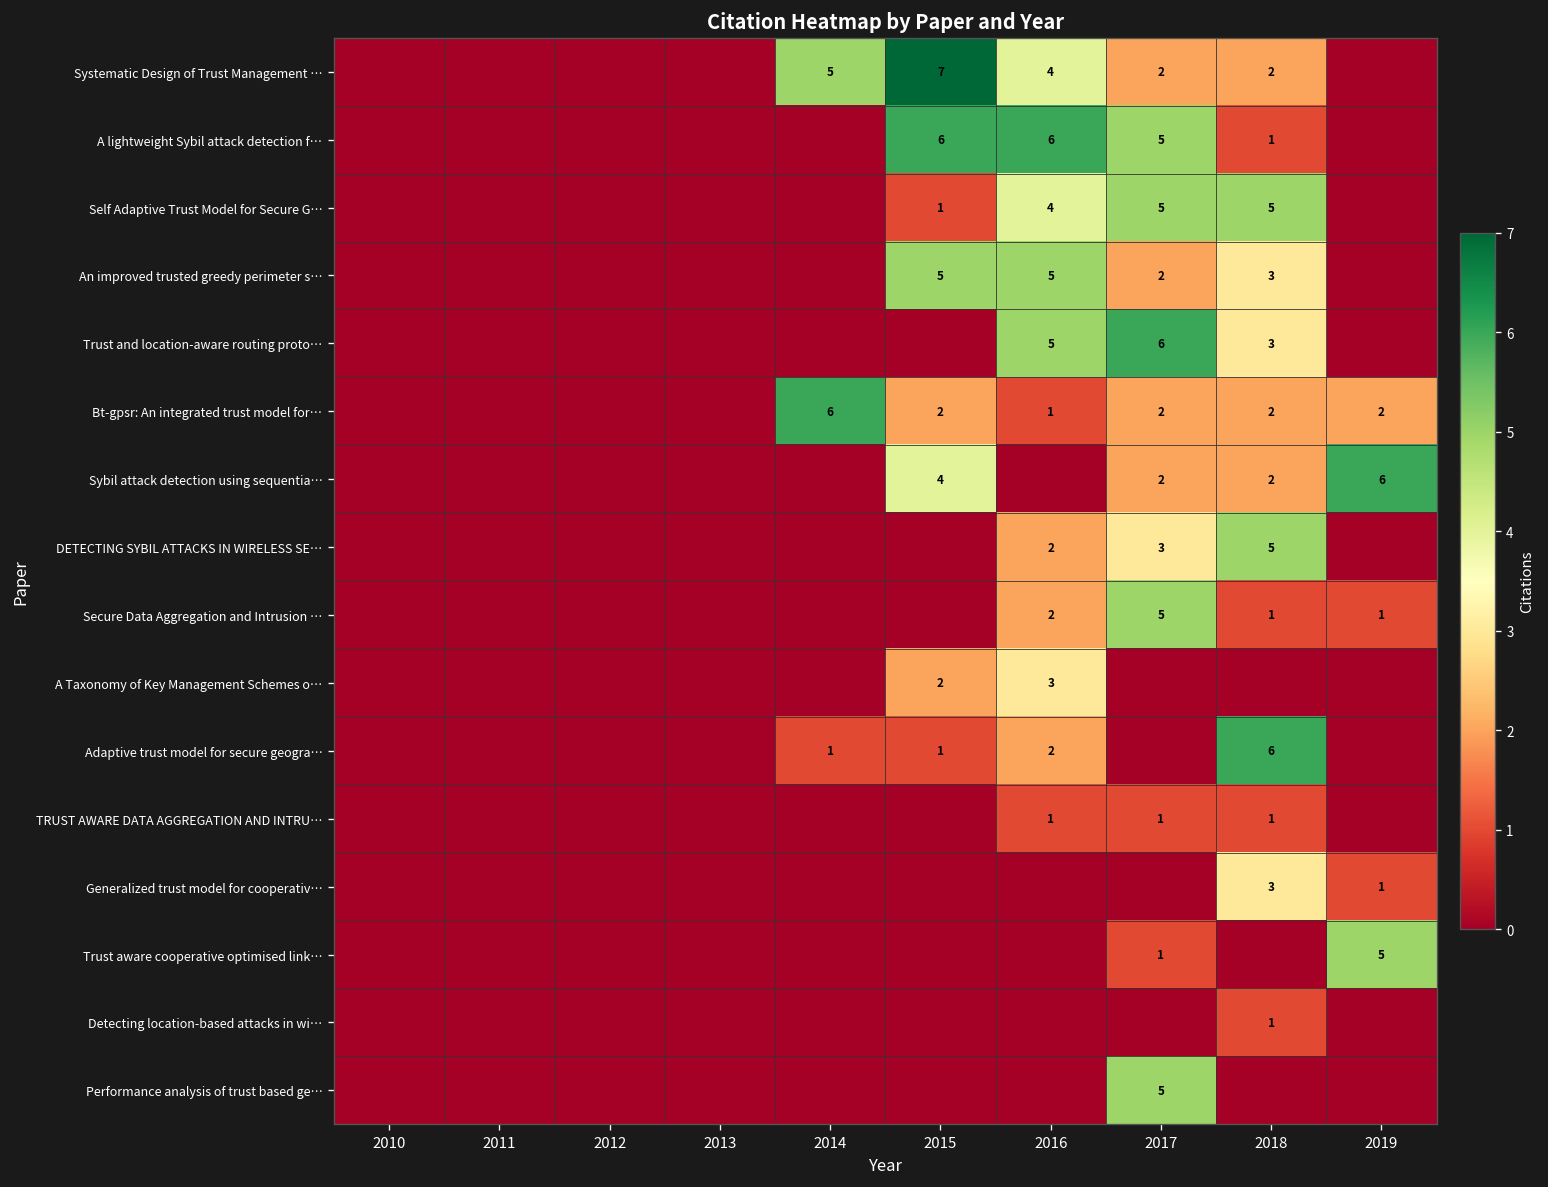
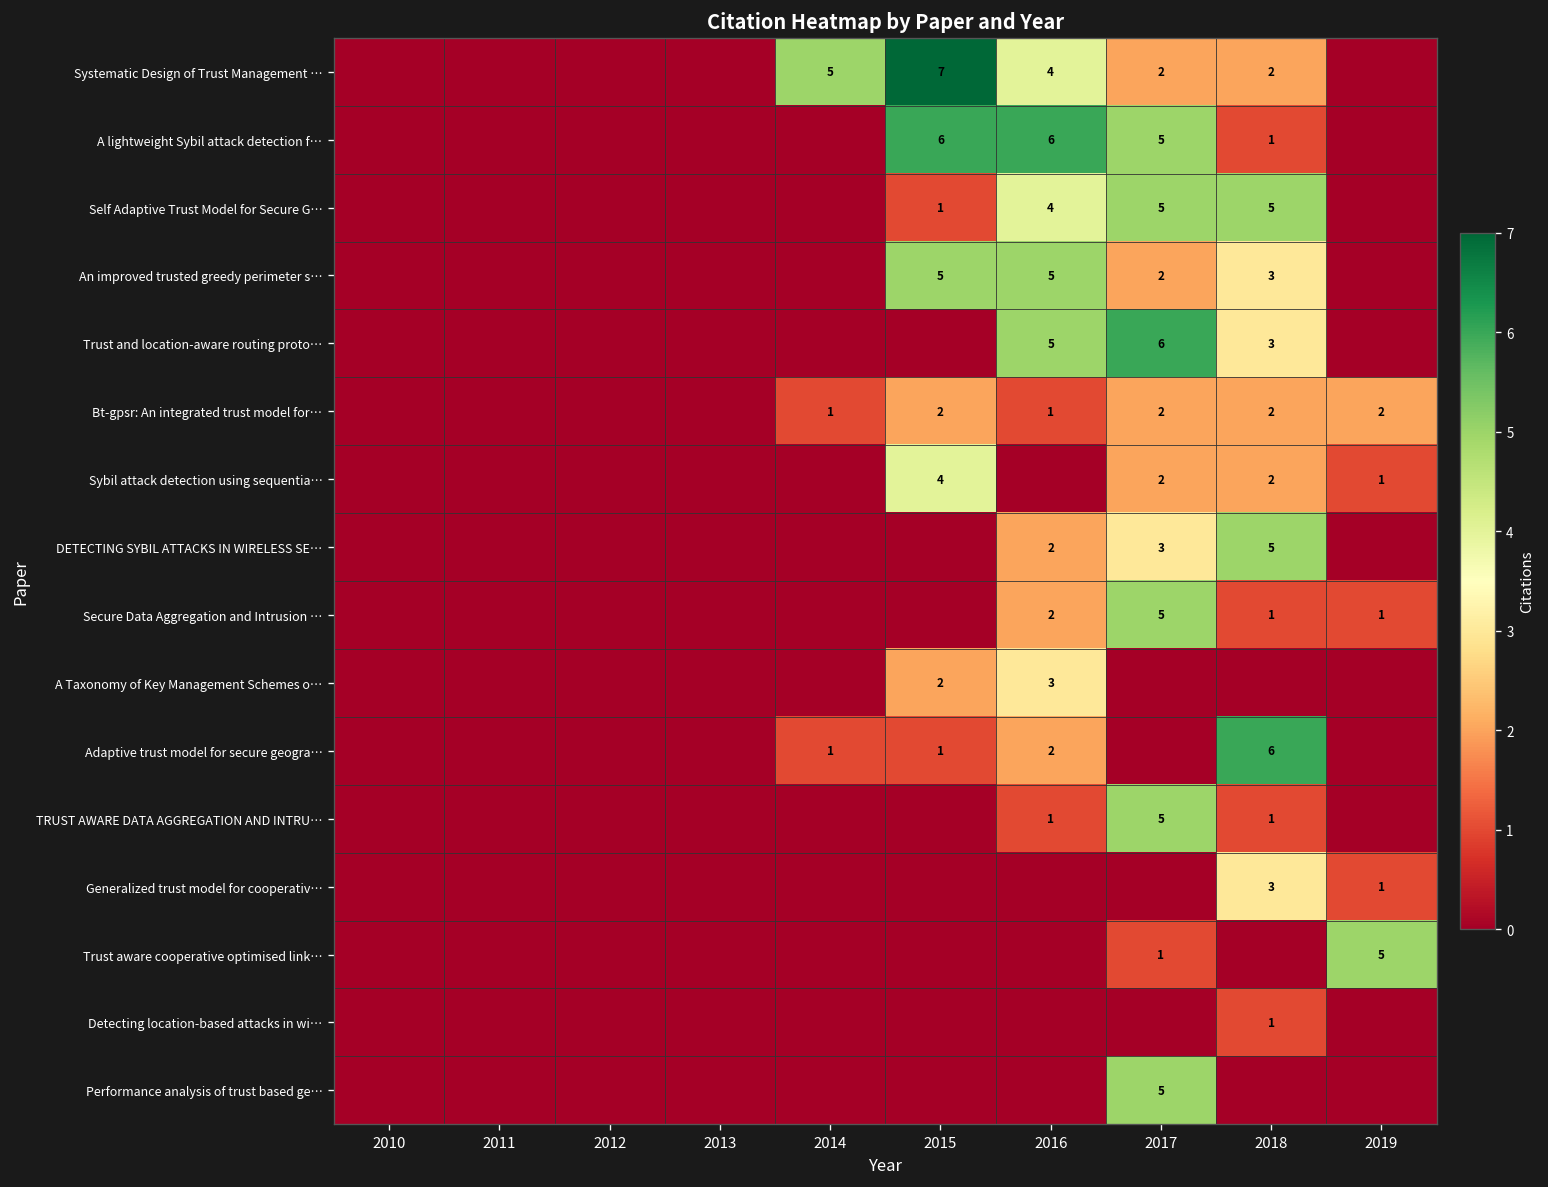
Bt-gpsr: An integrated trust model for…, 2014: 6 -> 1
Sybil attack detection using sequentia…, 2019: 6 -> 1
TRUST AWARE DATA AGGREGATION AND INTRU…, 2017: 1 -> 5
